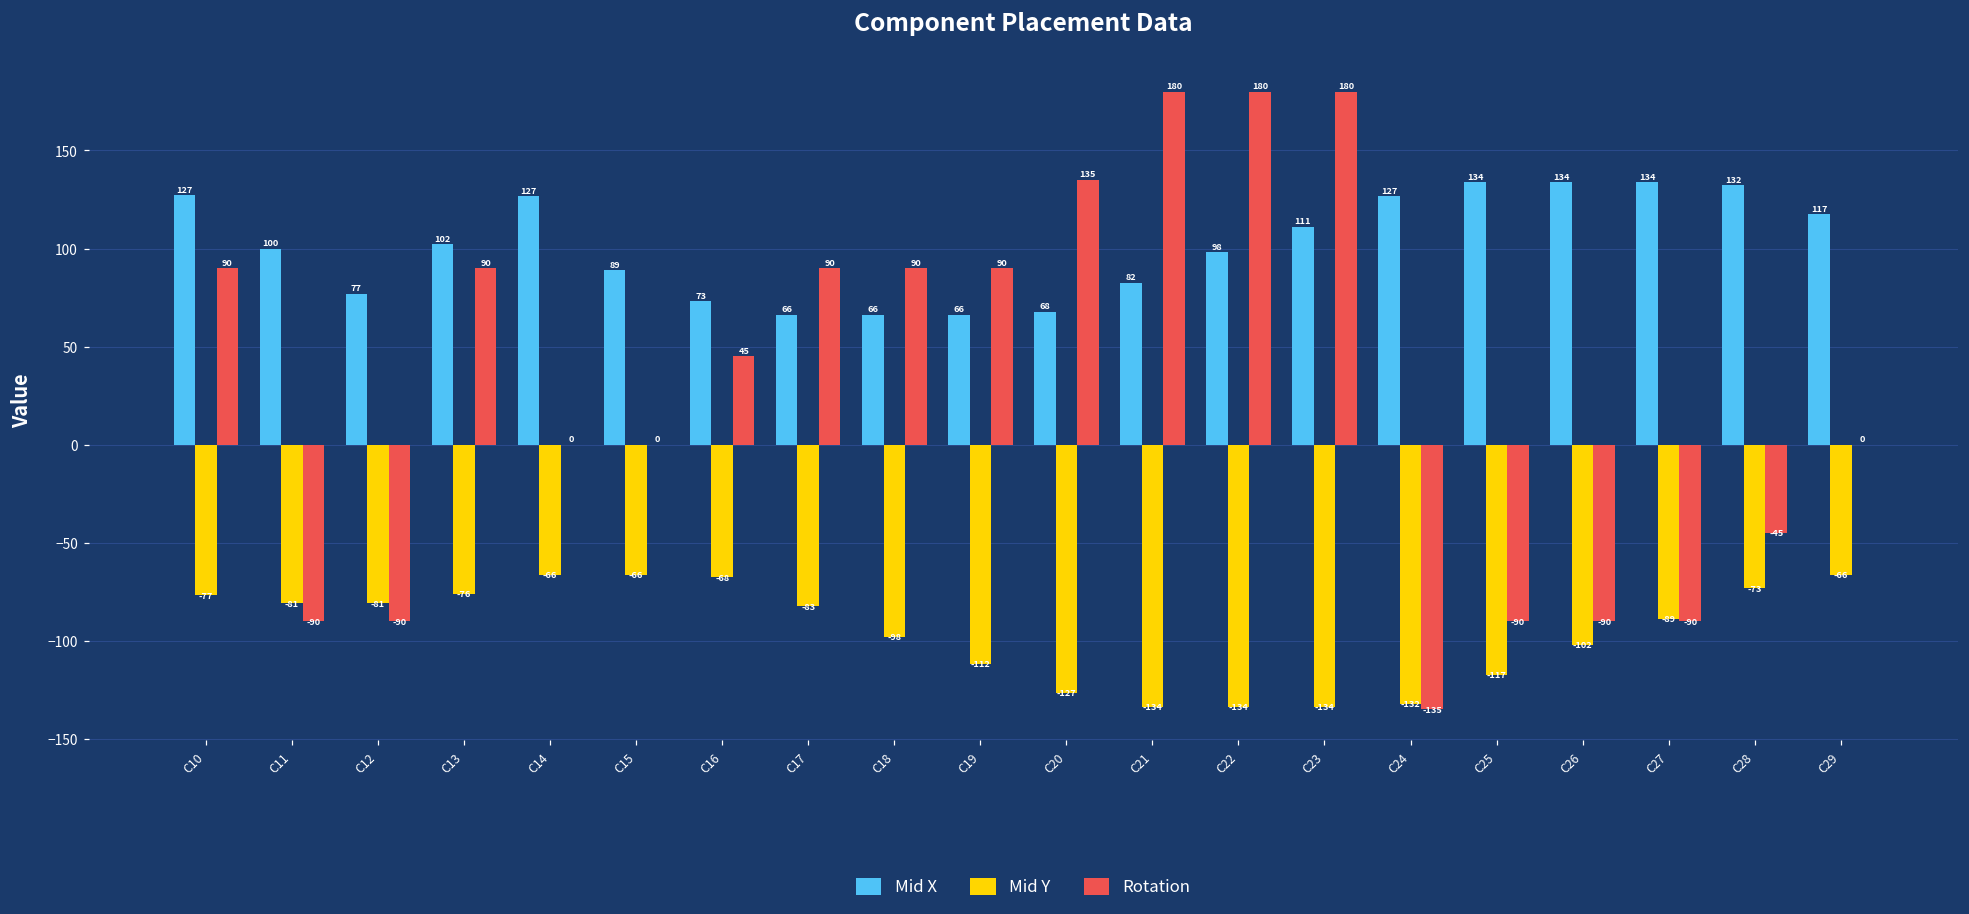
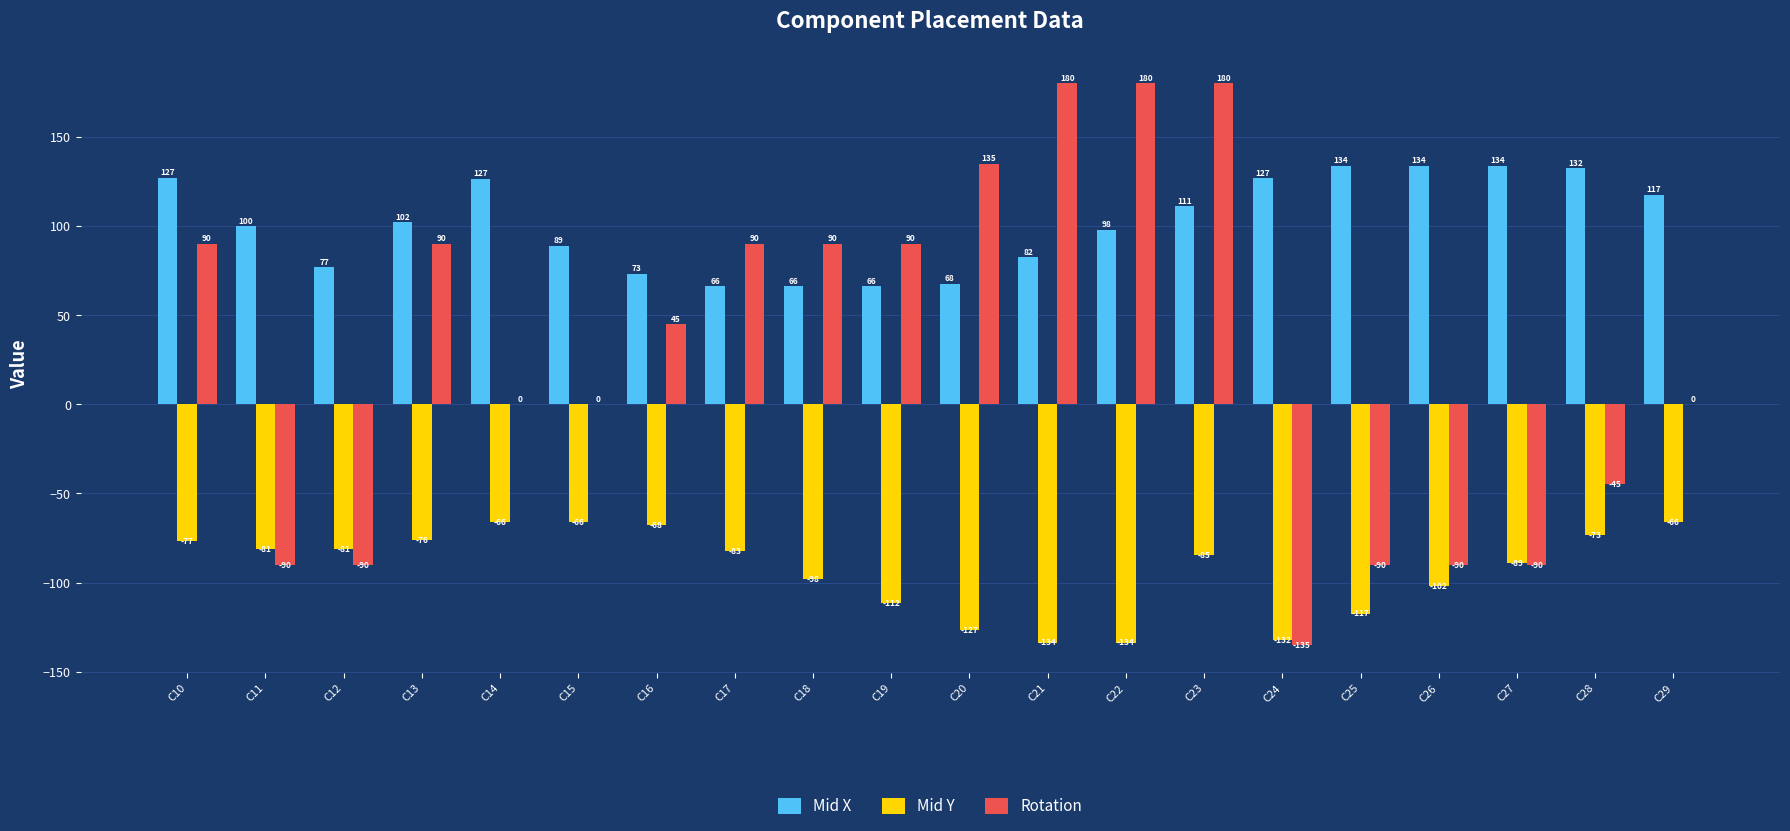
Mid Y, C23: -134 -> -85
